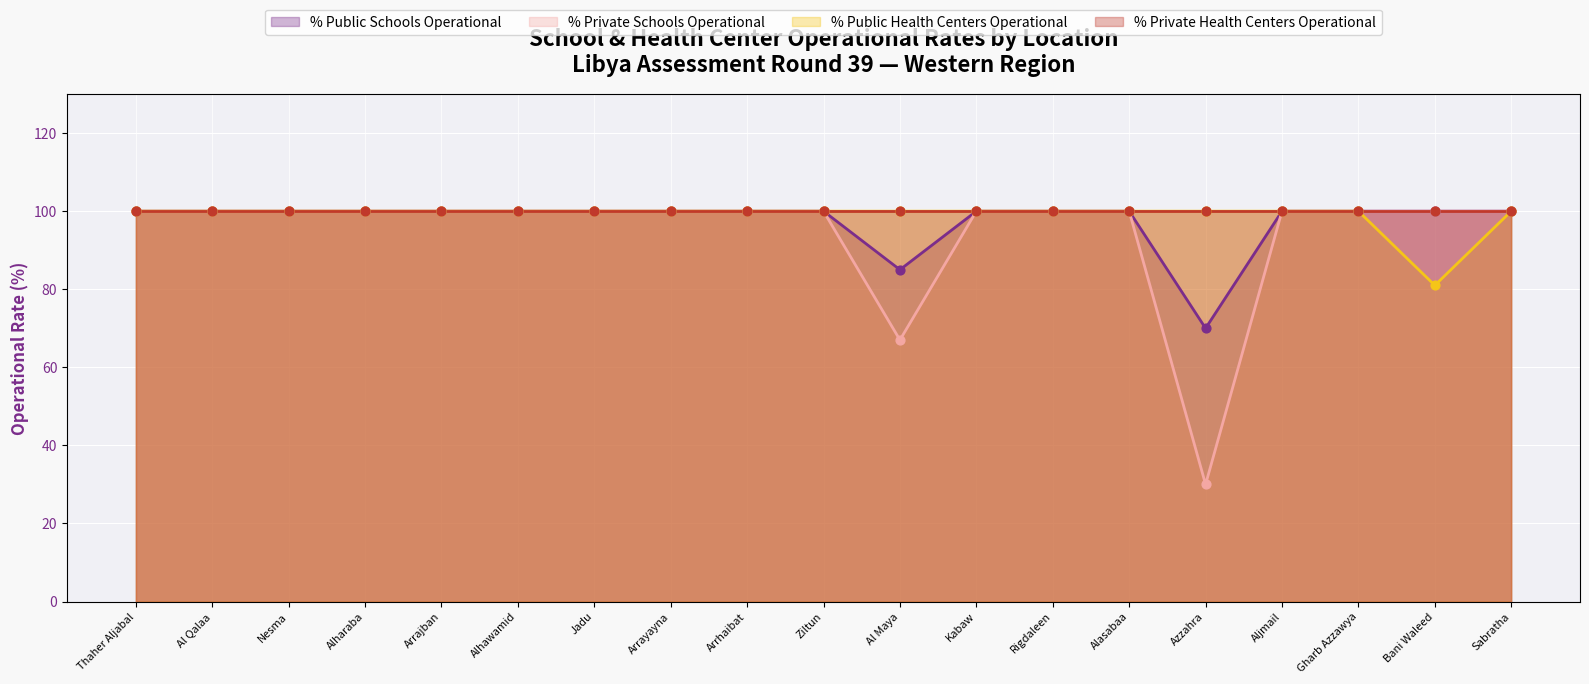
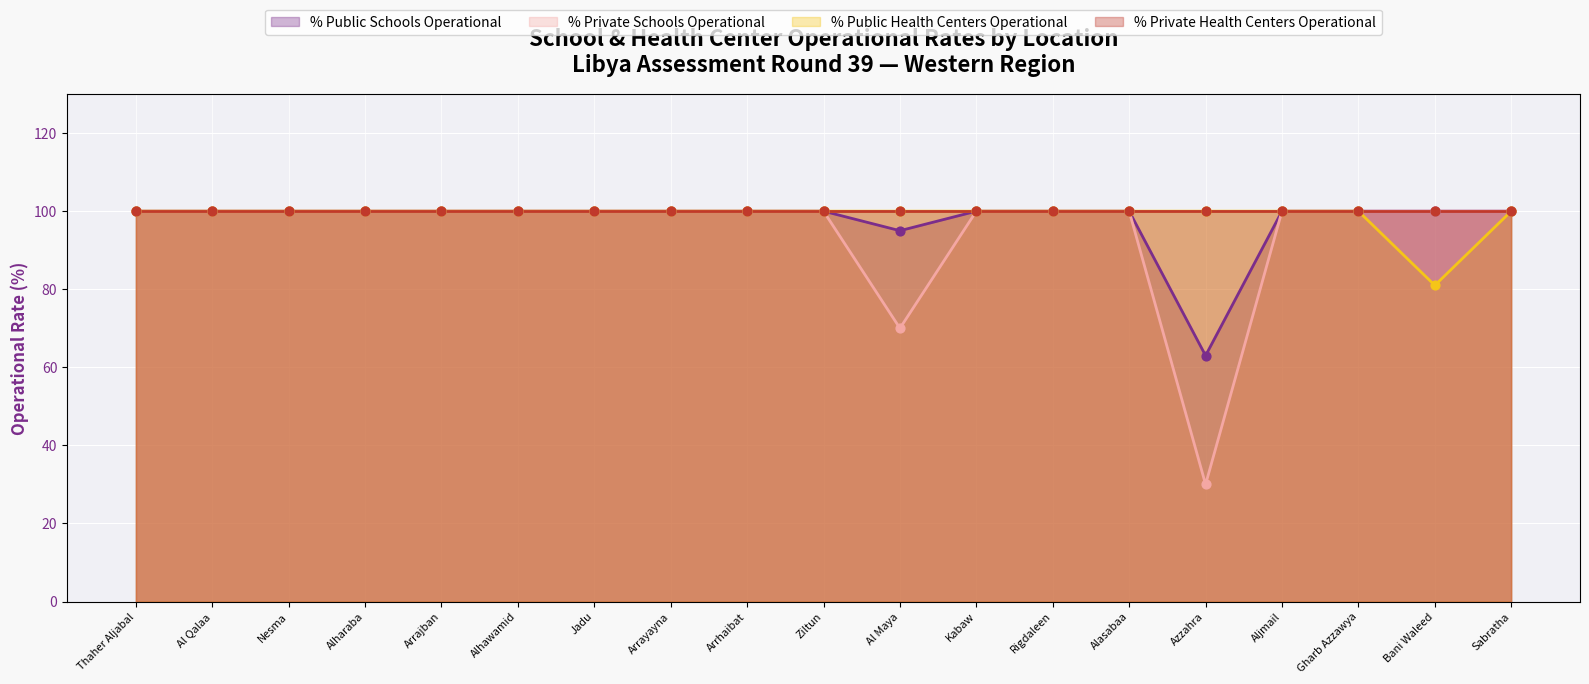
% Public Schools Operational, Al Maya: 85 -> 95
% Private Schools Operational, Al Maya: 67 -> 70
% Public Schools Operational, Azzahra: 70 -> 63
